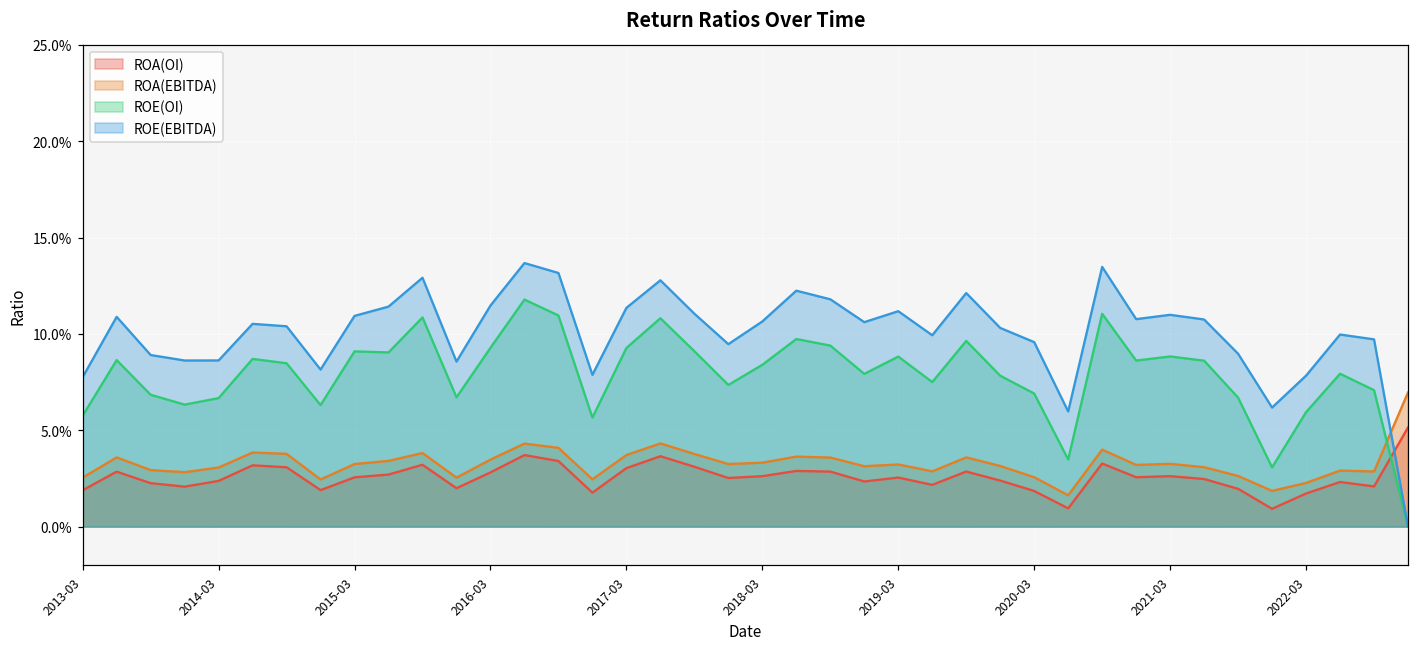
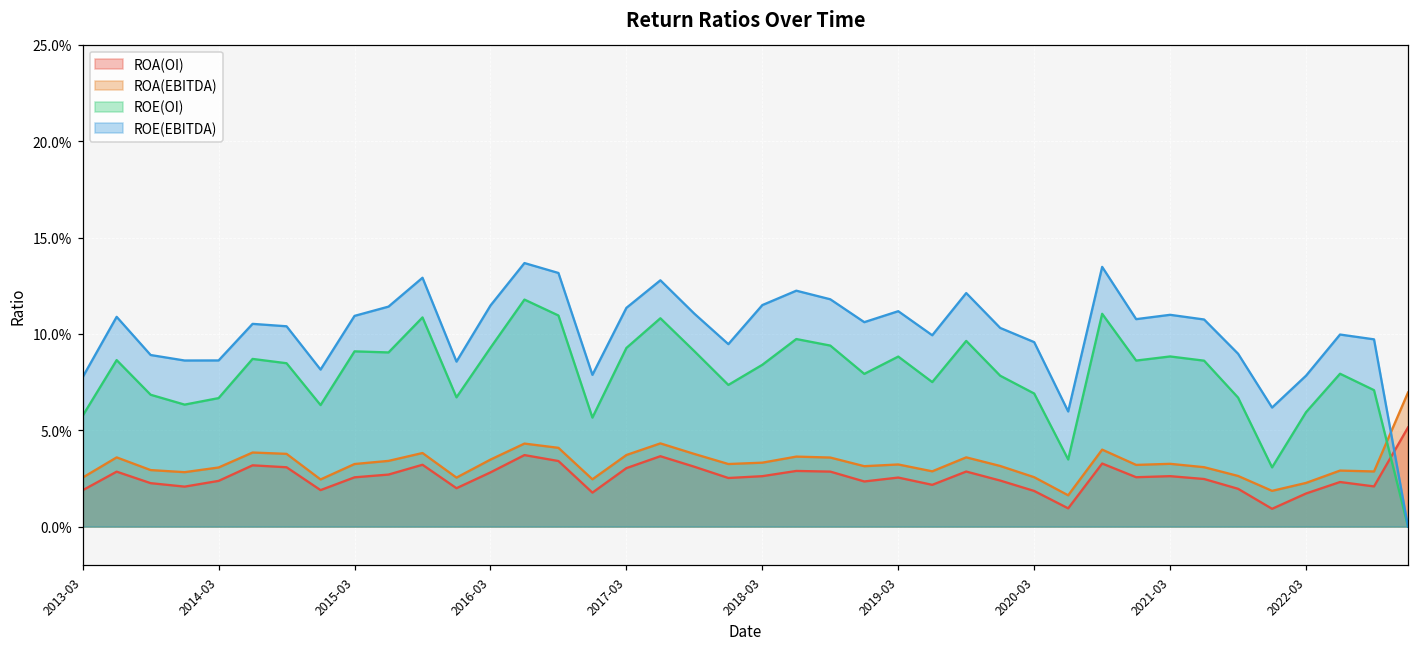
ROE(EBITDA), 2018-03: 10.6% -> 11.5%
